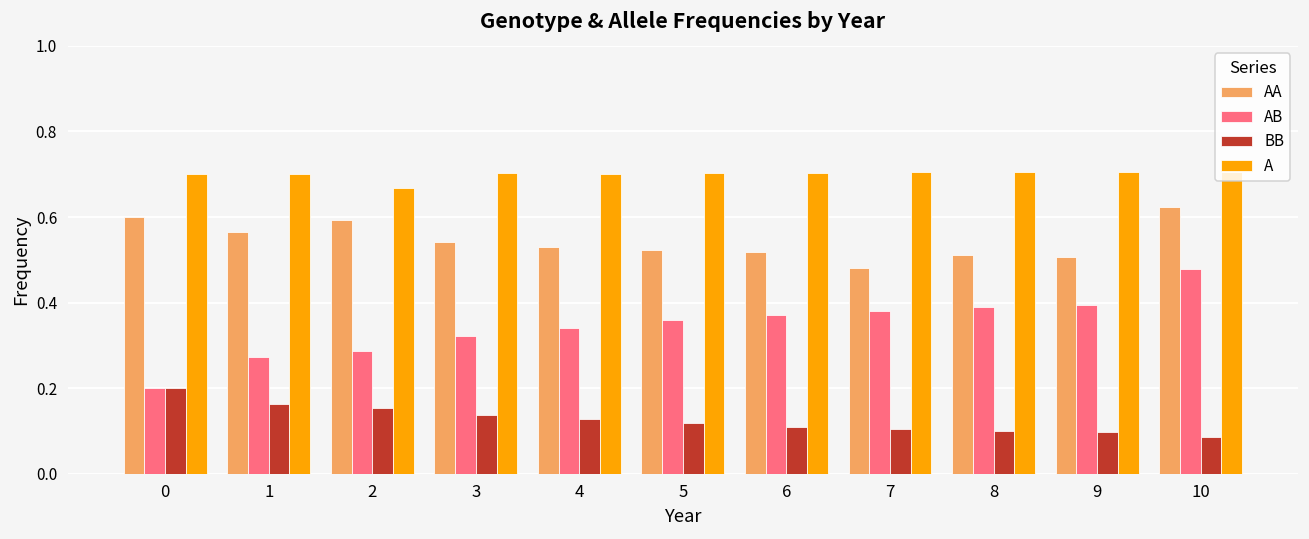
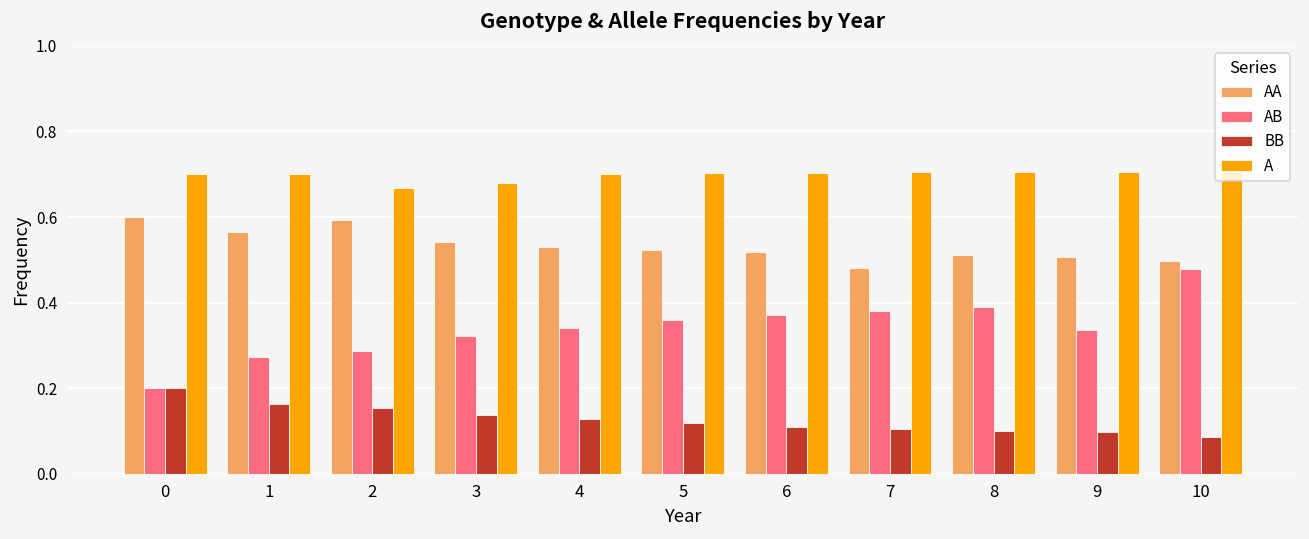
A, 3: 0.70 -> 0.68
AB, 9: 0.39 -> 0.34
AA, 10: 0.62 -> 0.50
